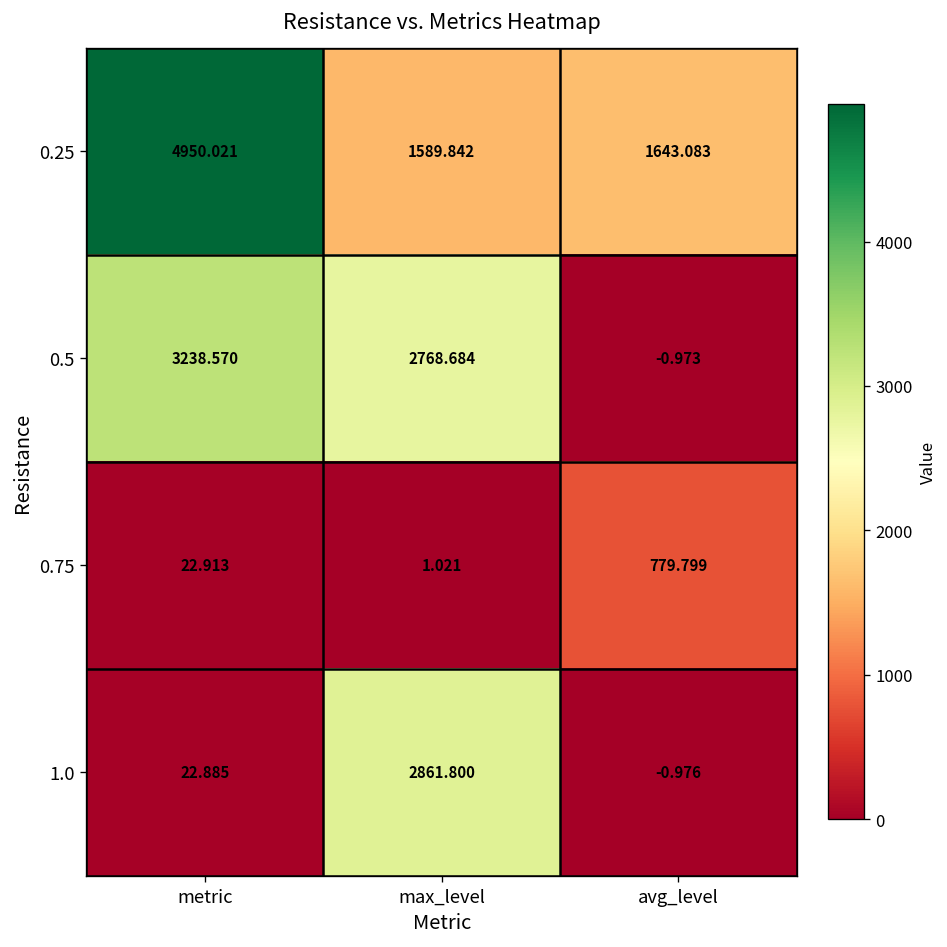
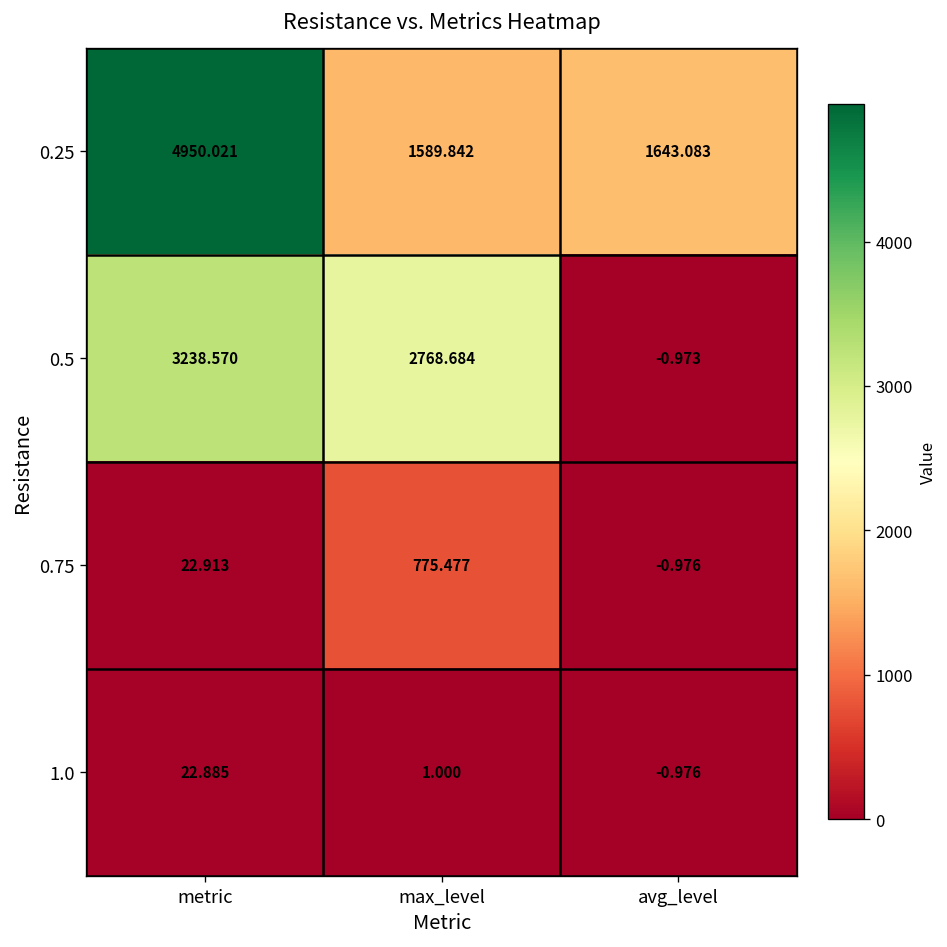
0.75, max_level: 1.021 -> 775.477
0.75, avg_level: 779.799 -> -0.976
1.0, max_level: 2861.800 -> 1.000
